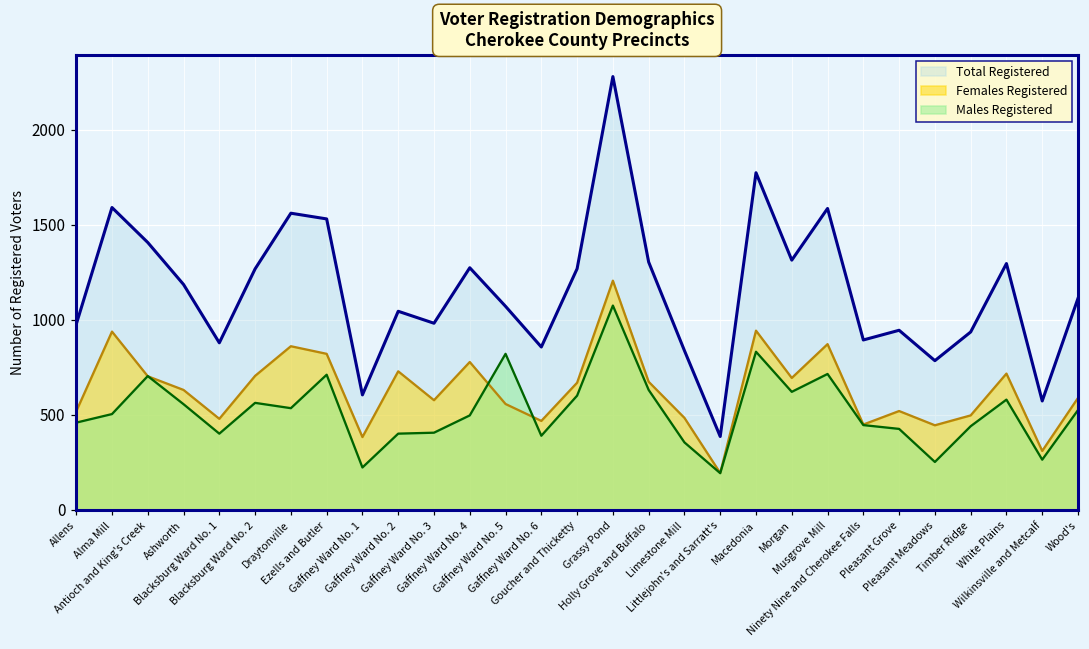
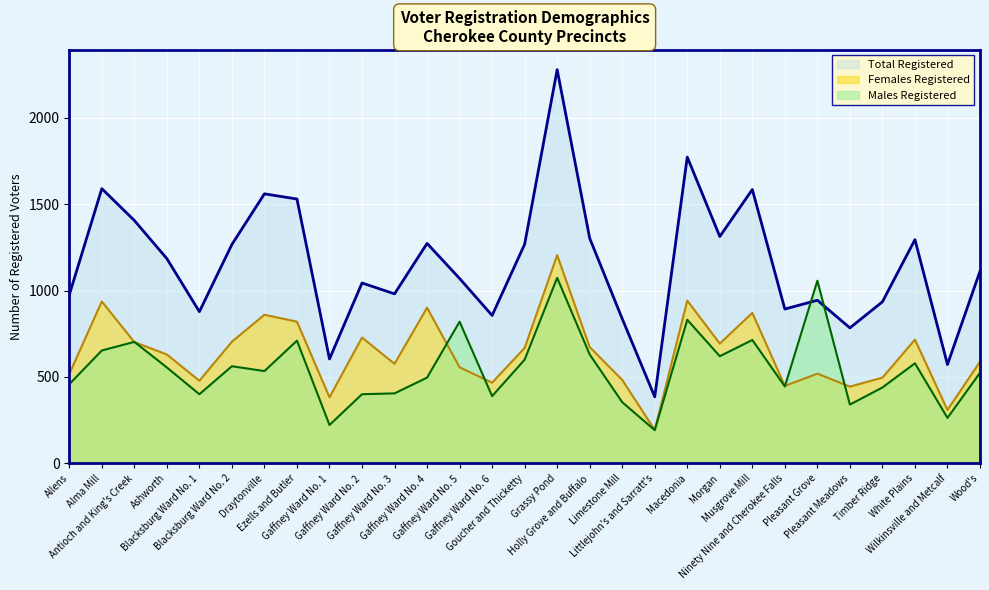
Males Registered, Alma Mill: 500 -> 650
Females Registered, Gaffney Ward No. 4: 780 -> 900
Males Registered, Pleasant Grove: 430 -> 1060
Males Registered, Pleasant Meadows: 250 -> 340
